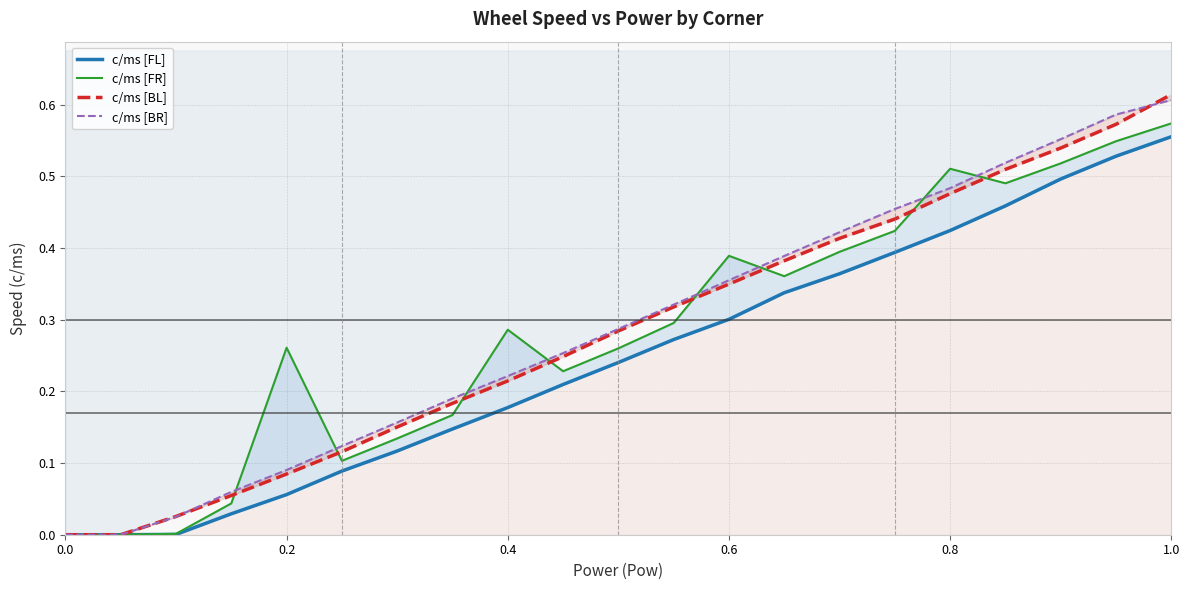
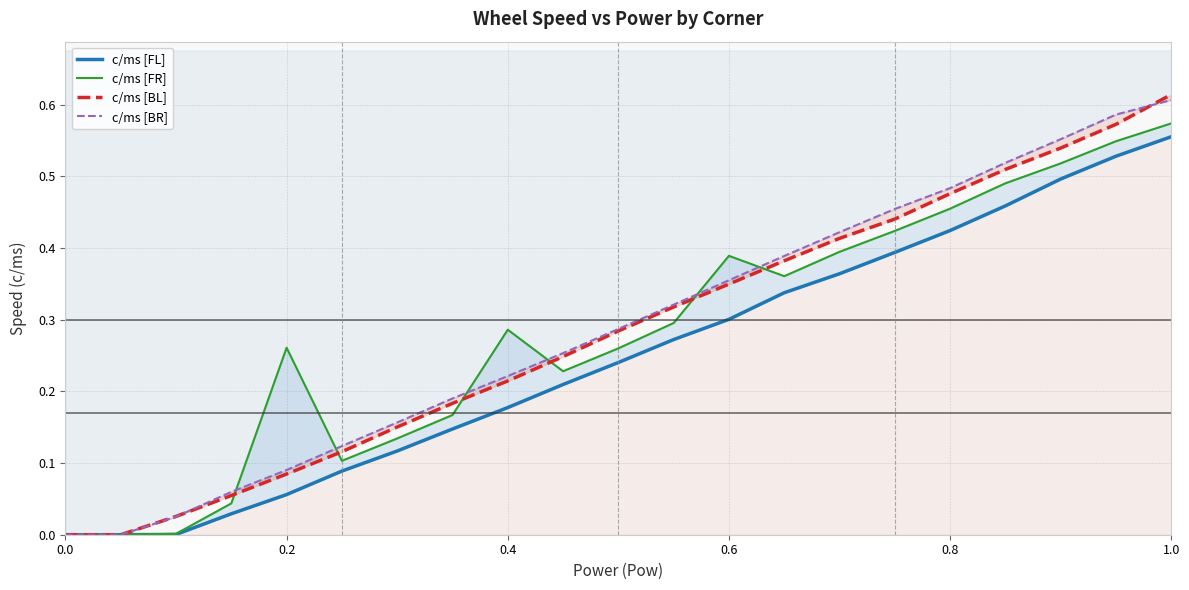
c/ms [FR], 0.8: 0.51 -> 0.45
